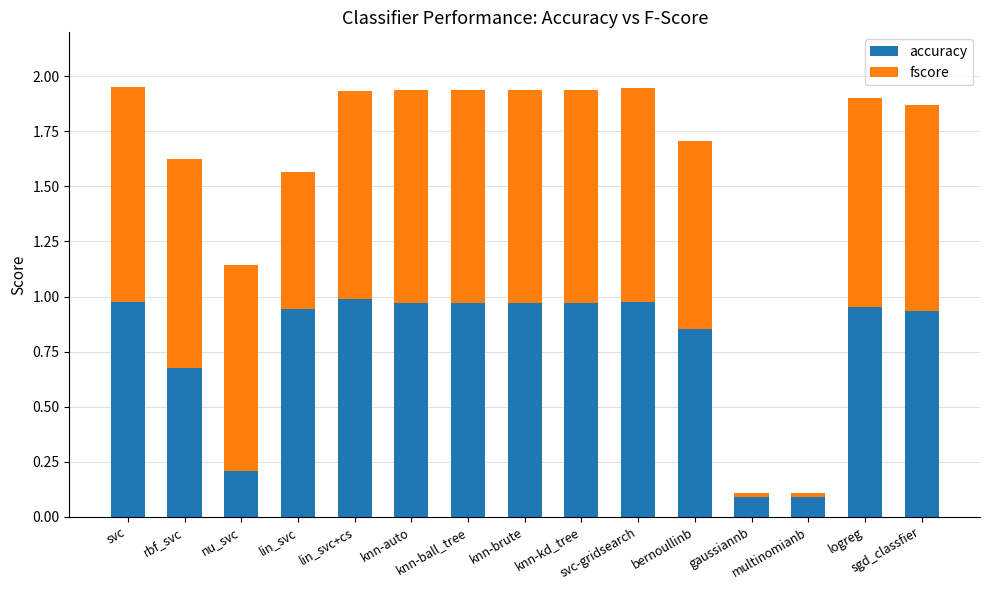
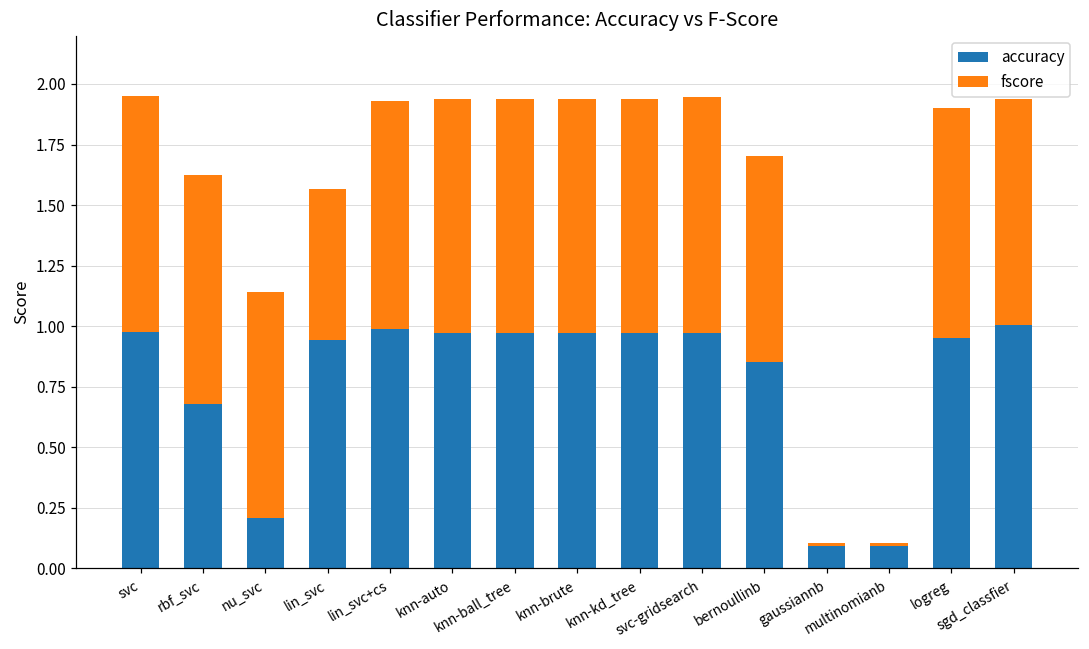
accuracy, sgd_classfier: 0.93 -> 1.00
